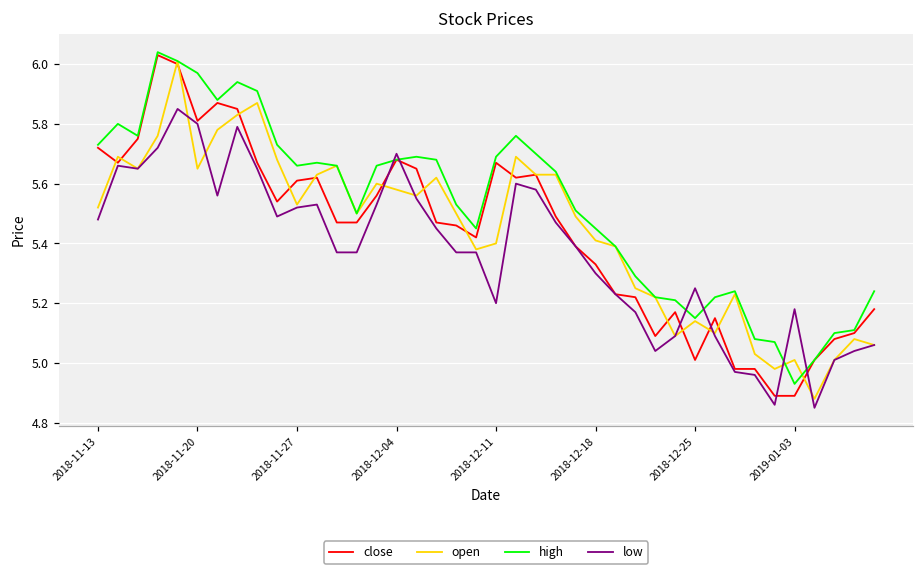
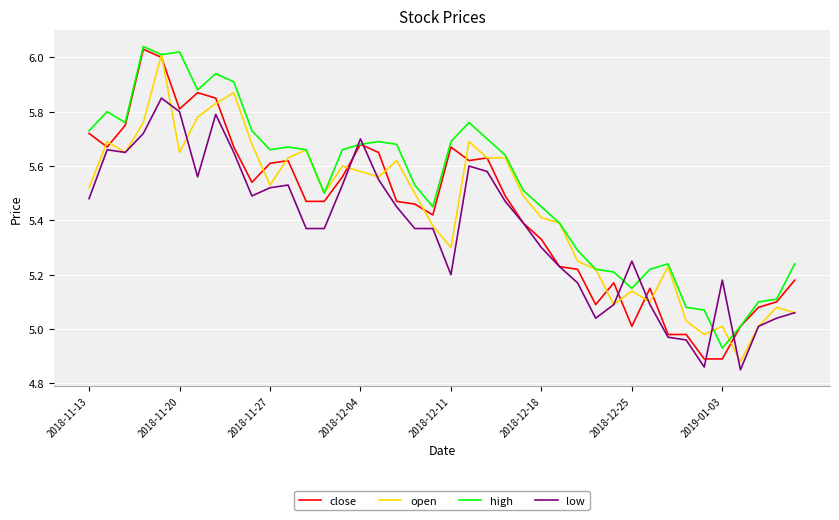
high, 2018-11-20: 5.97 -> 6.02
open, 2018-12-11: 5.4 -> 5.3
